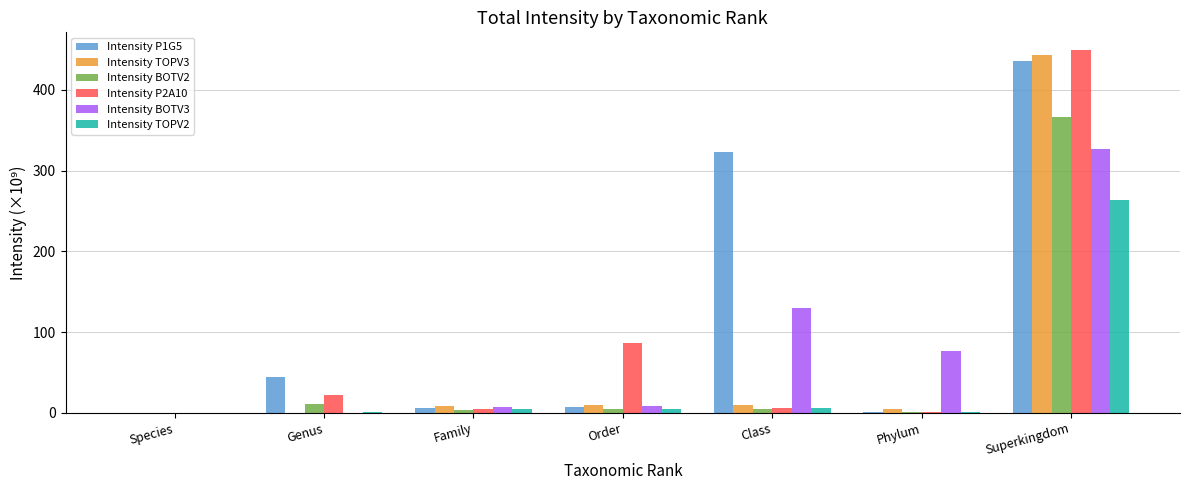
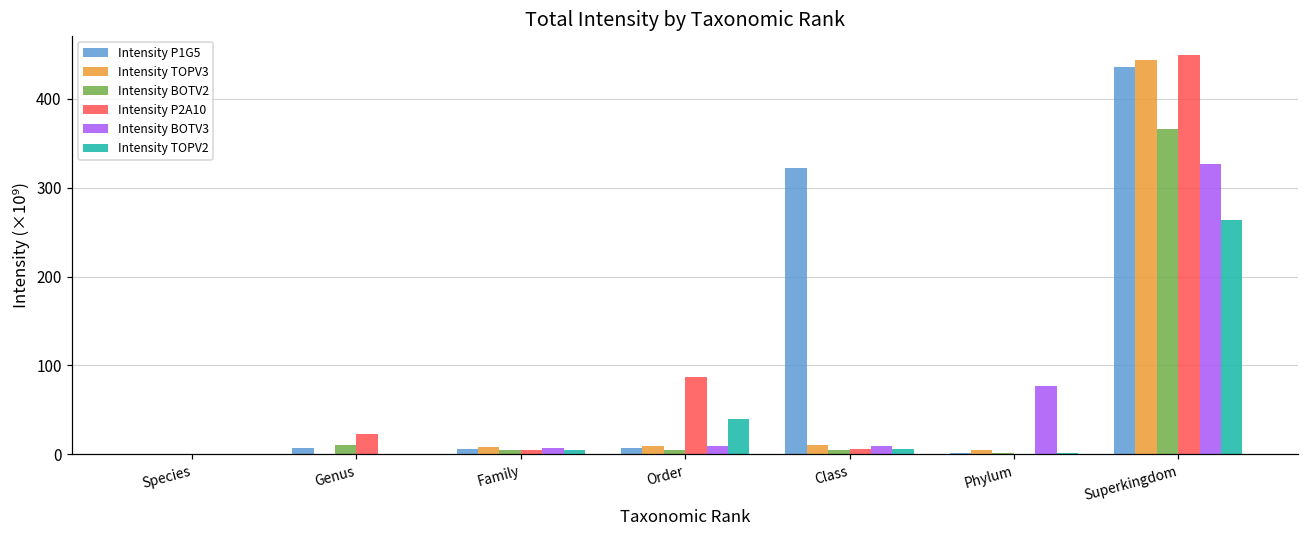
Intensity P1G5, Genus: 40 -> 10
Intensity TOPV2, Order: 10 -> 40
Intensity BOTV3, Class: 130 -> 10
